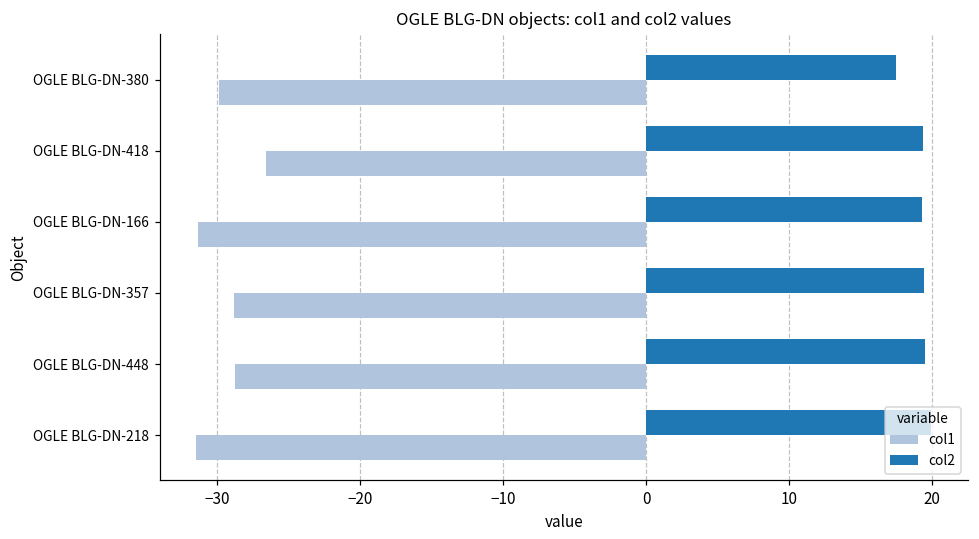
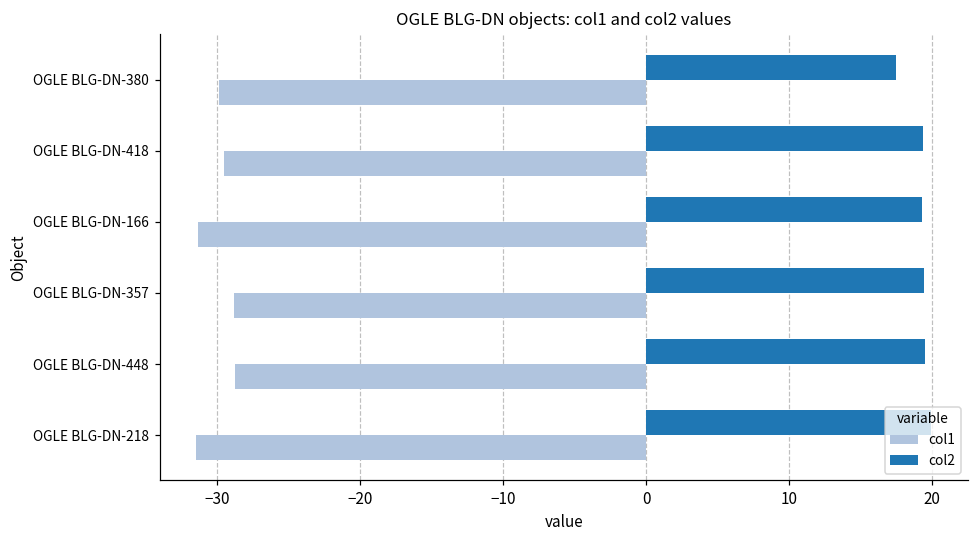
col1, OGLE BLG-DN-418: -26.6 -> -29.6
